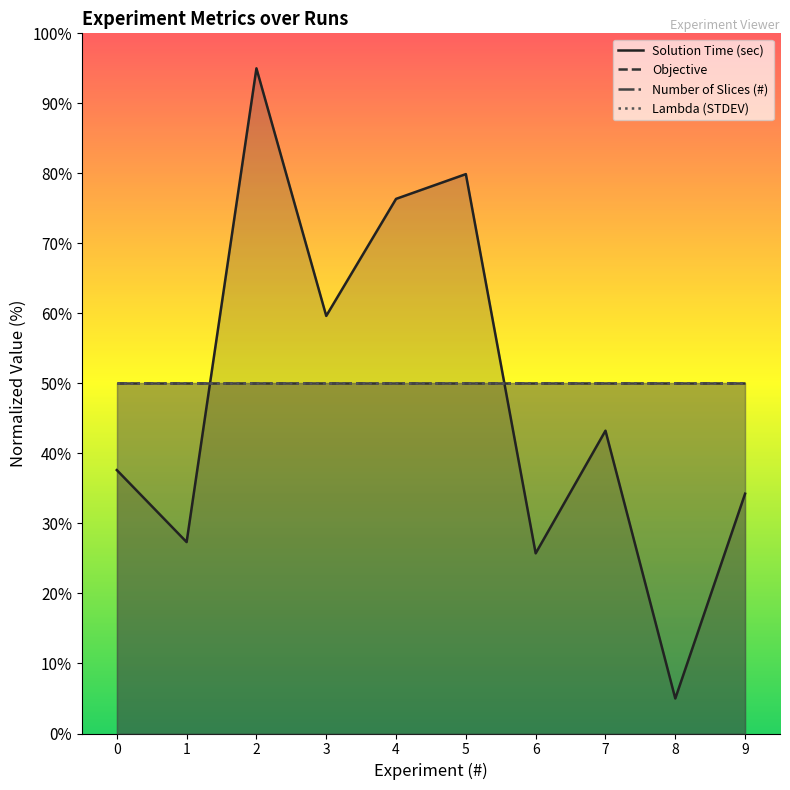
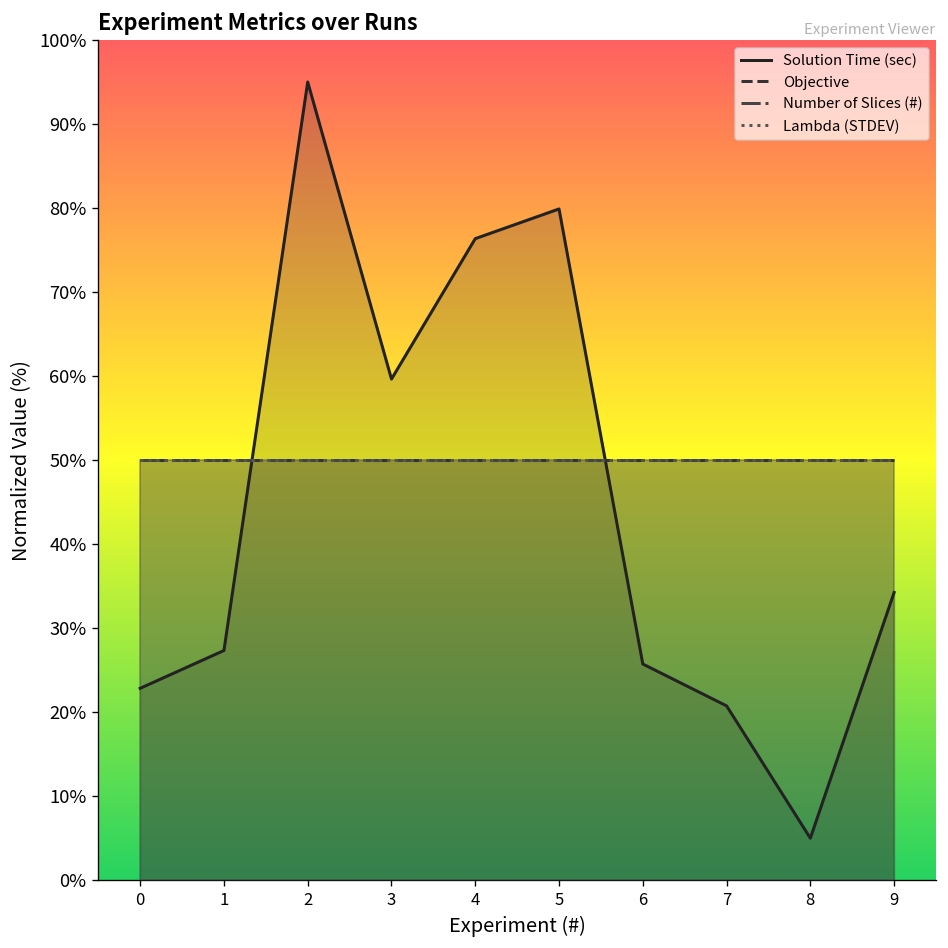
Solution Time (sec), 0: 38% -> 23%
Solution Time (sec), 7: 43% -> 21%
